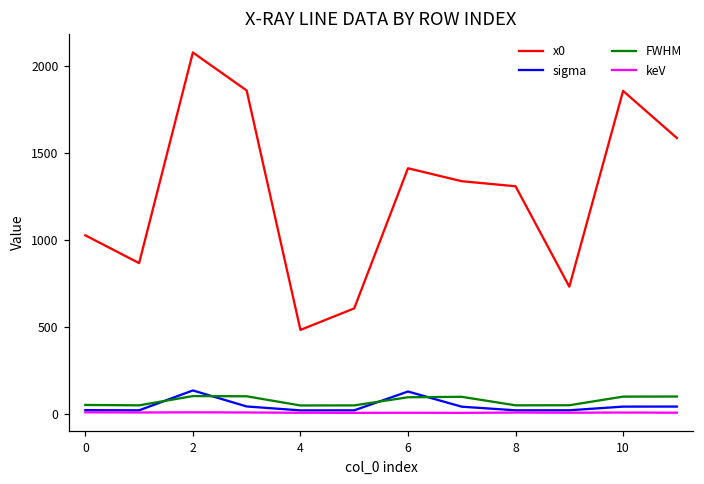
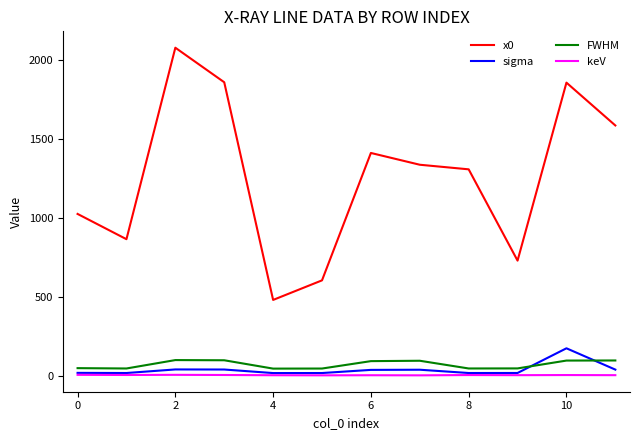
sigma, 2: 140 -> 40
sigma, 6: 130 -> 40
sigma, 10: 40 -> 180
